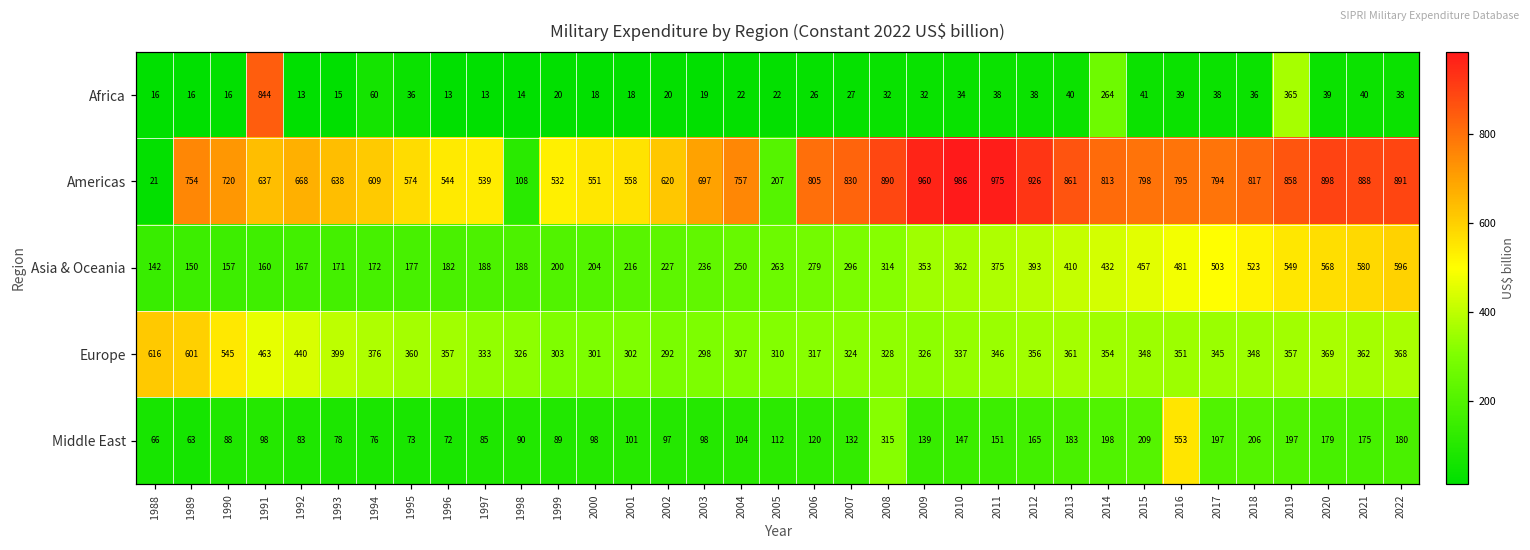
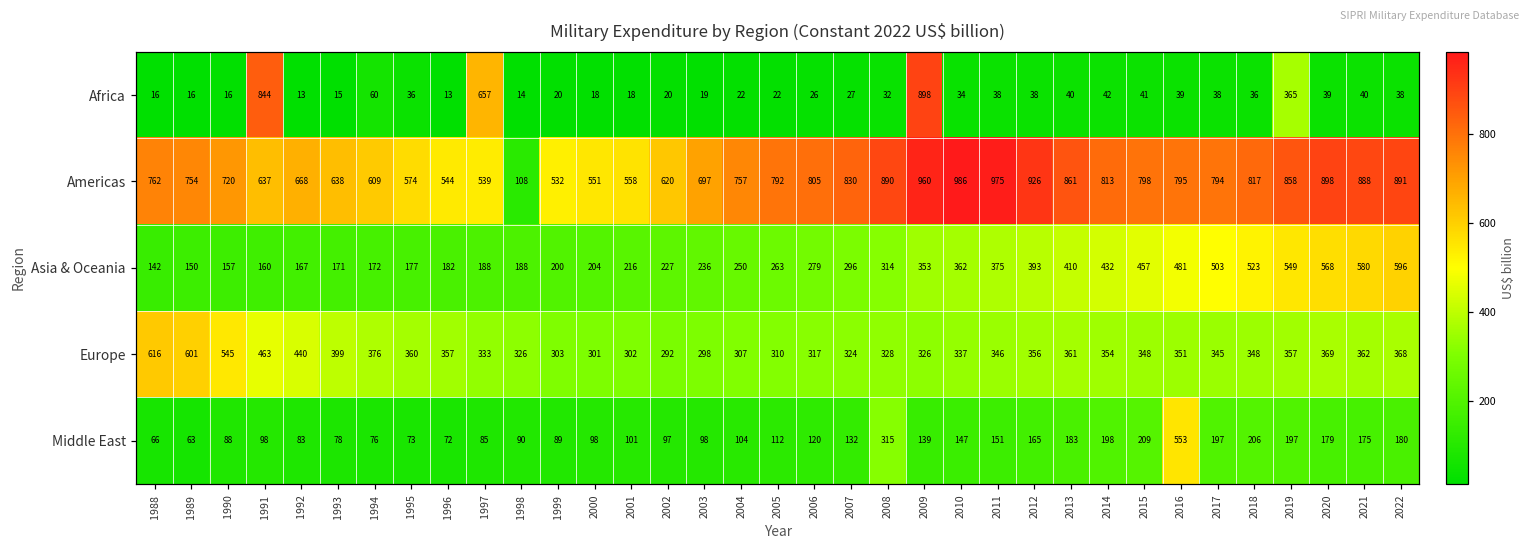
Africa, 1997: 13 -> 657
Africa, 2009: 32 -> 898
Africa, 2014: 264 -> 42
Americas, 1988: 21 -> 762
Americas, 2005: 207 -> 792
